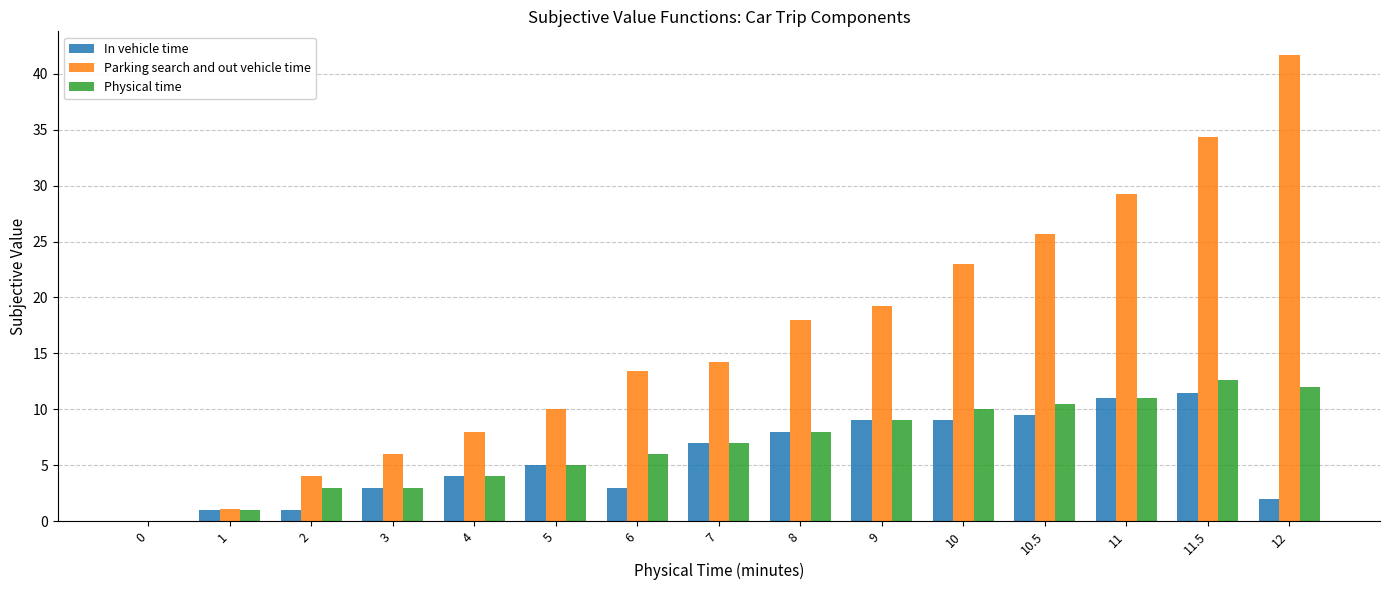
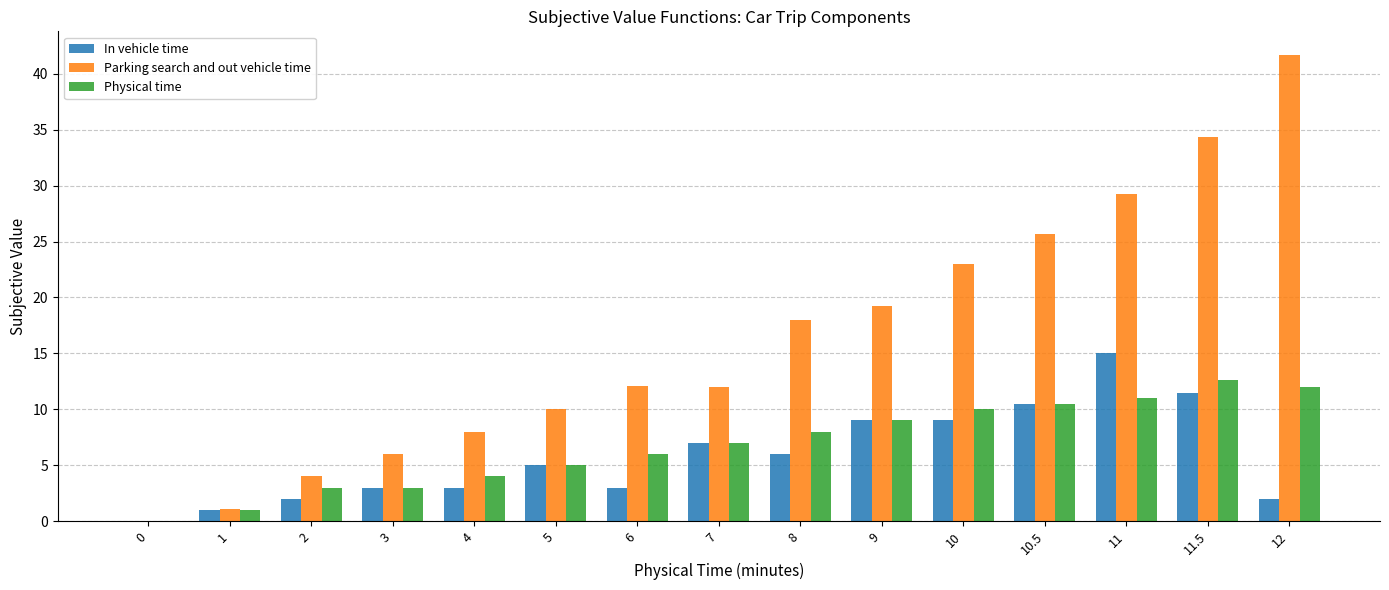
In vehicle time, 2: 1 -> 2
In vehicle time, 4: 4 -> 3
Parking search and out vehicle time, 6: 13.4 -> 12.1
Parking search and out vehicle time, 7: 14.2 -> 12.0
In vehicle time, 8: 8 -> 6
In vehicle time, 10.5: 9.5 -> 10.5
In vehicle time, 11: 11 -> 15
